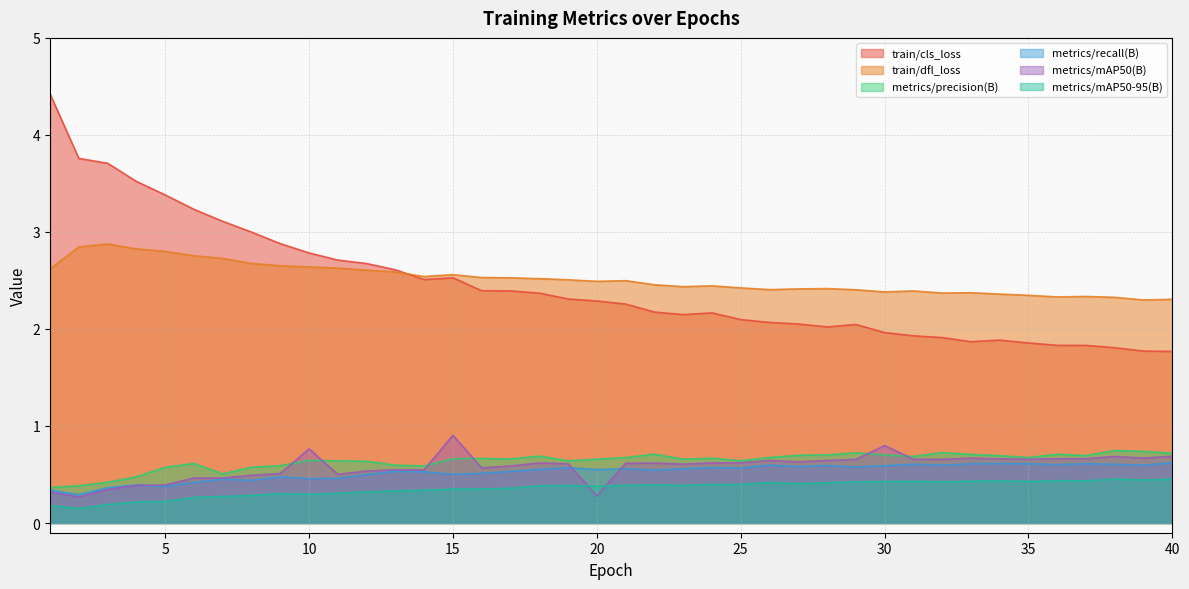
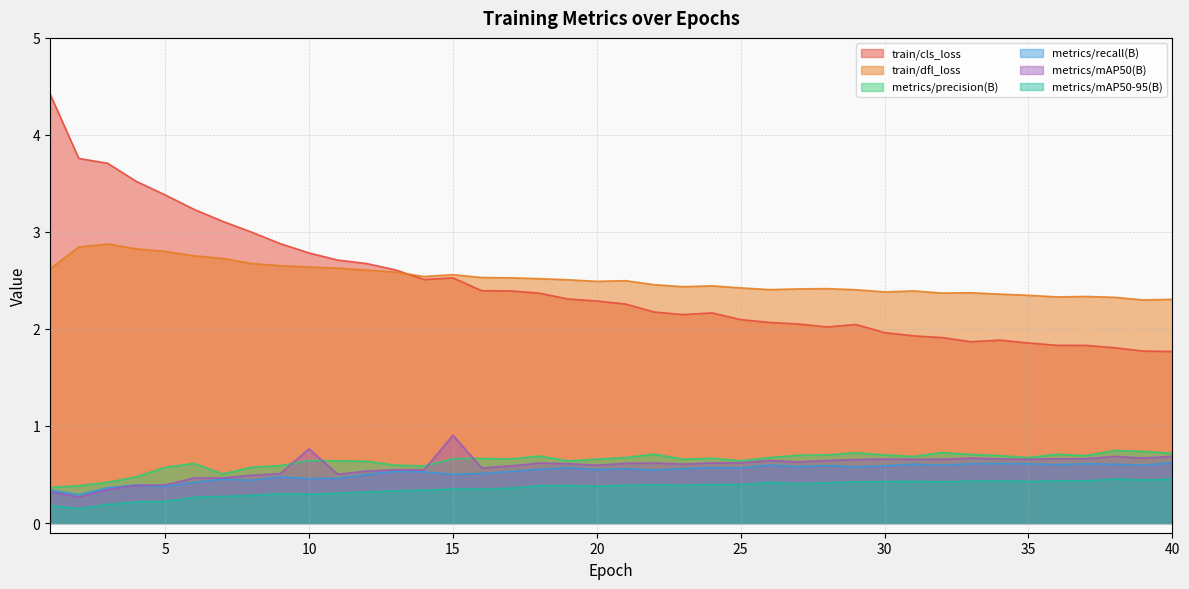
metrics/mAP50(B), 20: 0.3 -> 0.6
metrics/mAP50(B), 30: 0.8 -> 0.7
